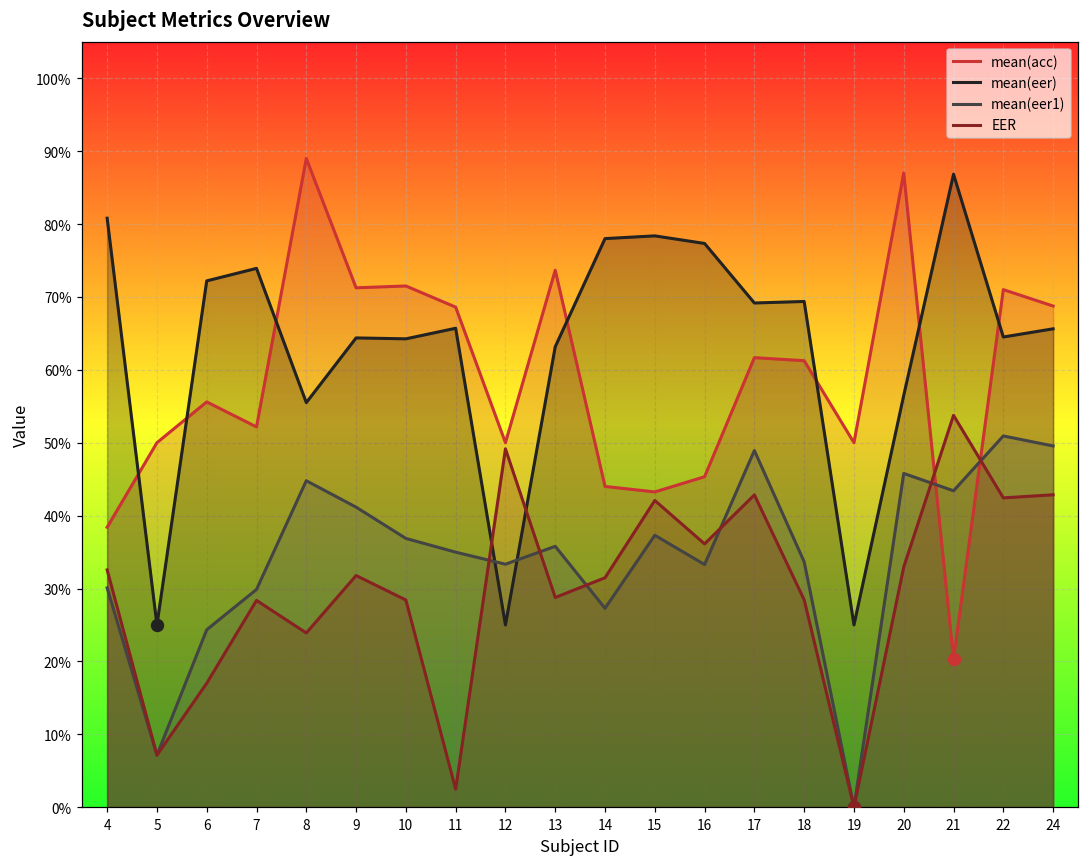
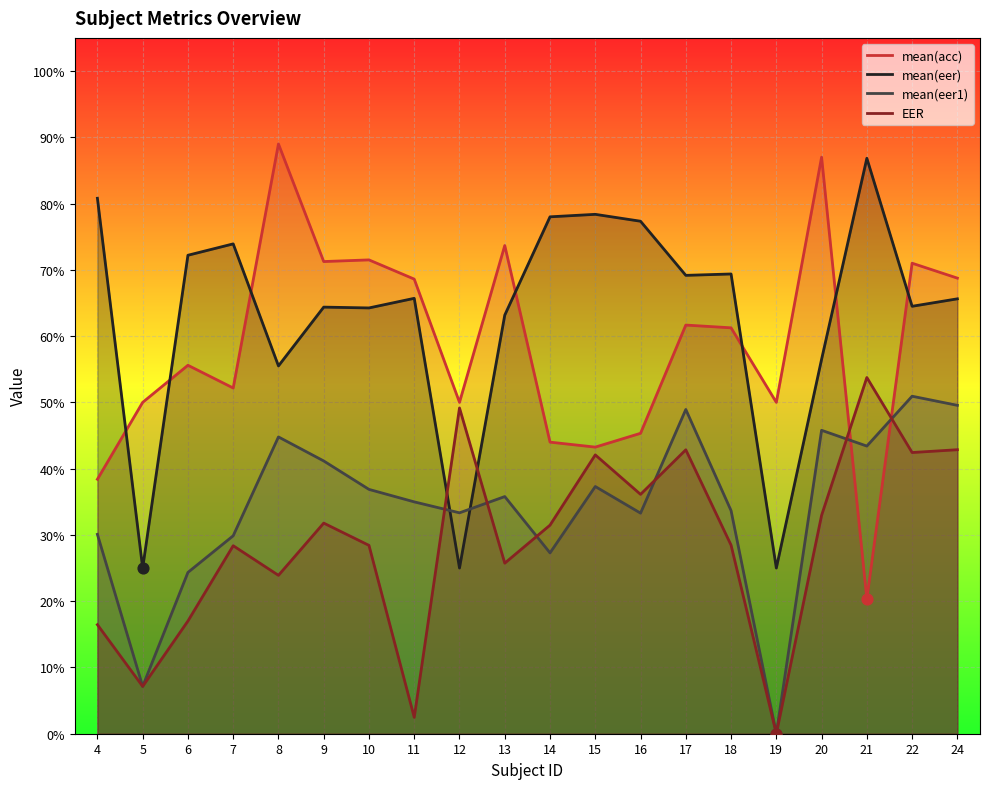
EER, 4: 33% -> 16%
EER, 13: 29% -> 26%
